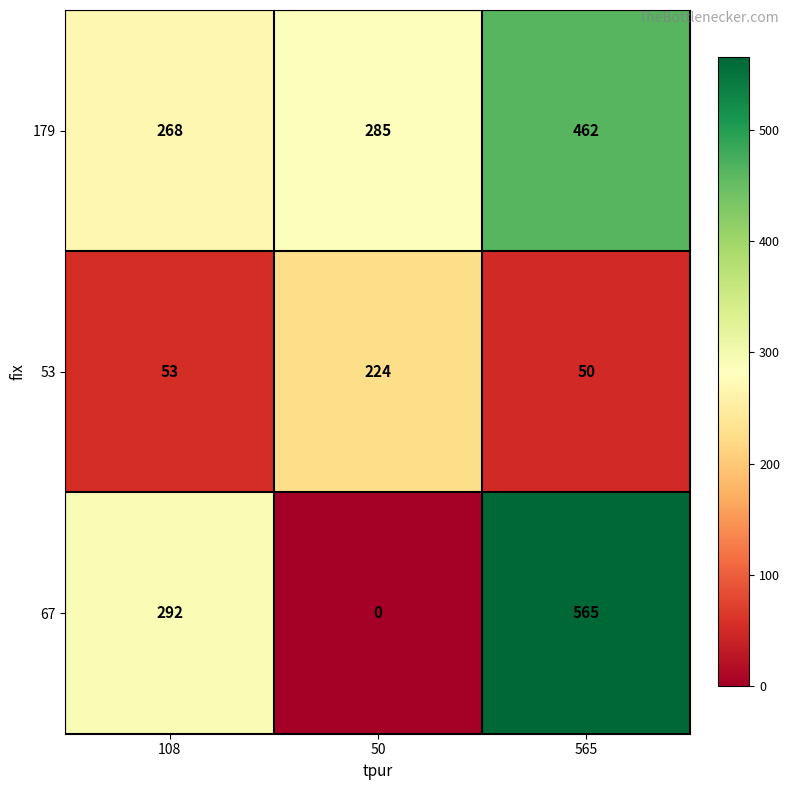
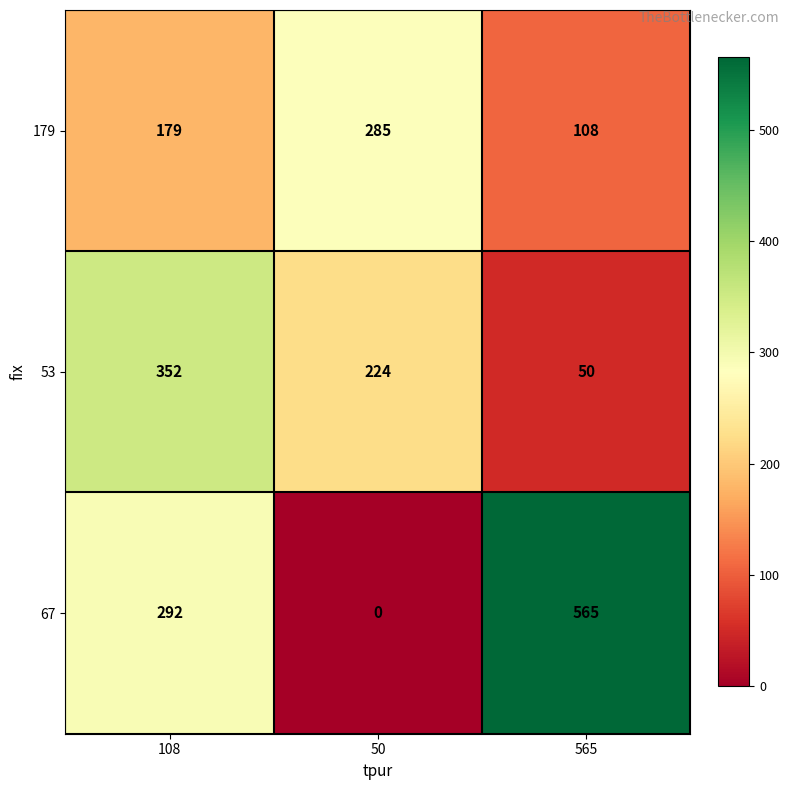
179, 108: 268 -> 179
179, 565: 462 -> 108
53, 108: 53 -> 352
